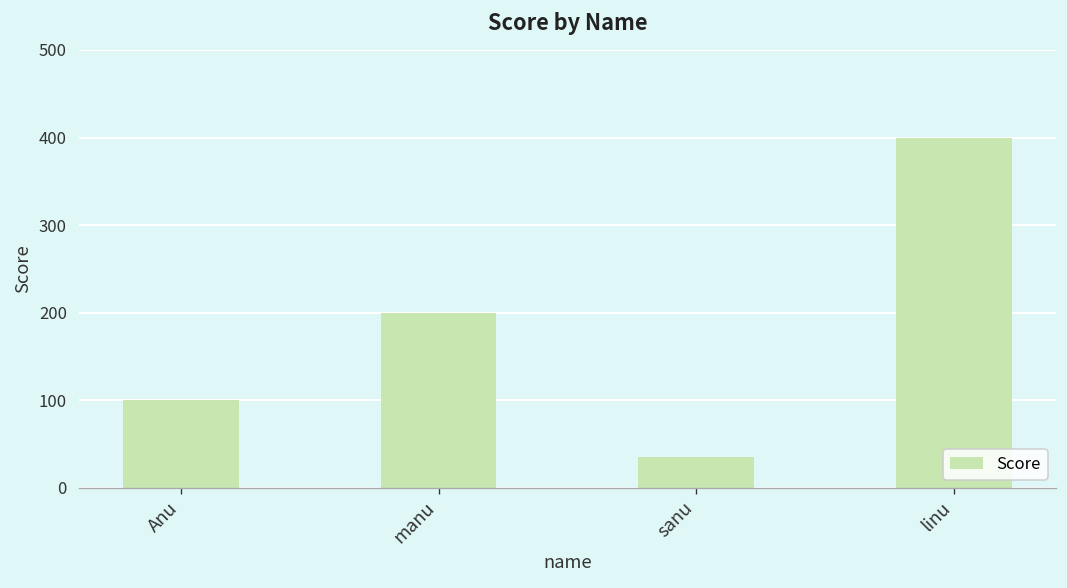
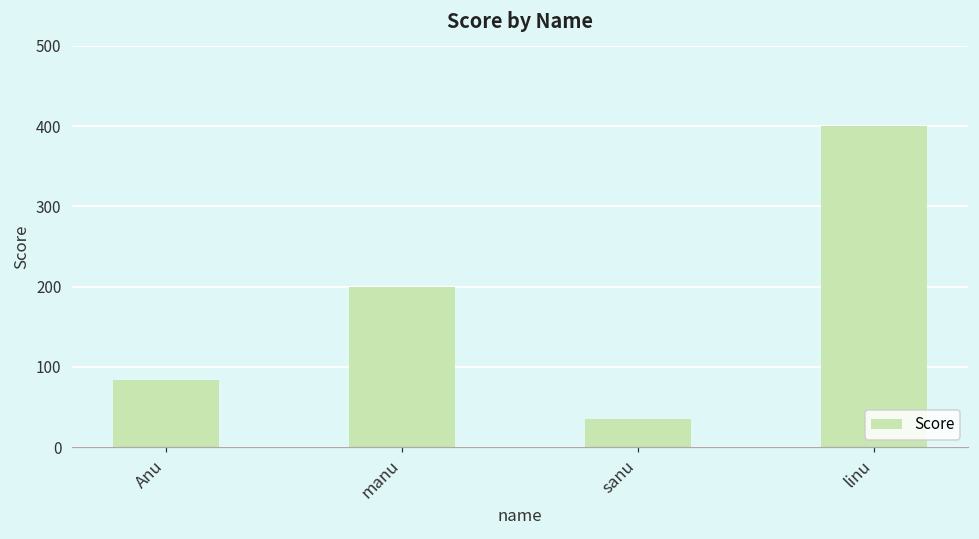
Anu: 100 -> 80
